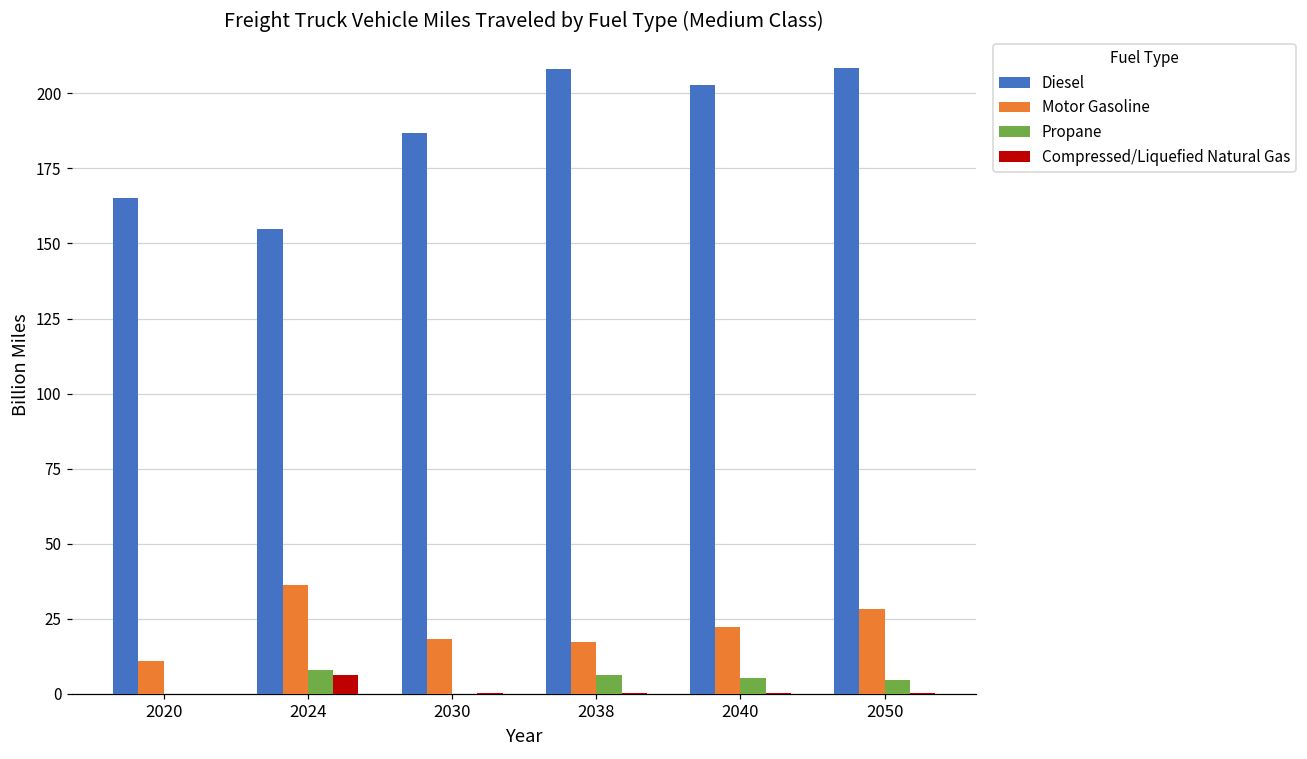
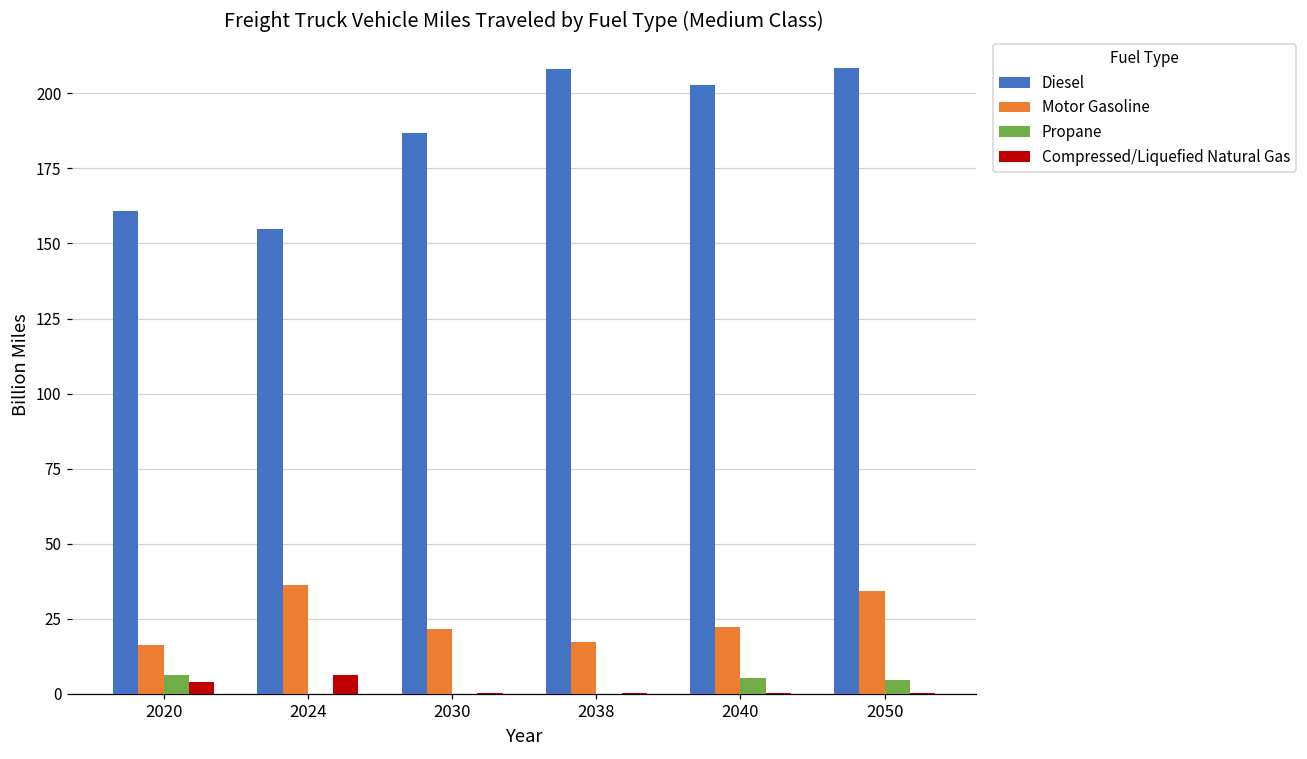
Diesel, 2020: 165 -> 161
Motor Gasoline, 2020: 11 -> 16
Propane, 2020: 0 -> 6
Compressed/Liquefied Natural Gas, 2020: 0 -> 4
Propane, 2024: 8 -> 0
Motor Gasoline, 2030: 18 -> 22
Propane, 2038: 6 -> 0
Motor Gasoline, 2050: 28 -> 34
